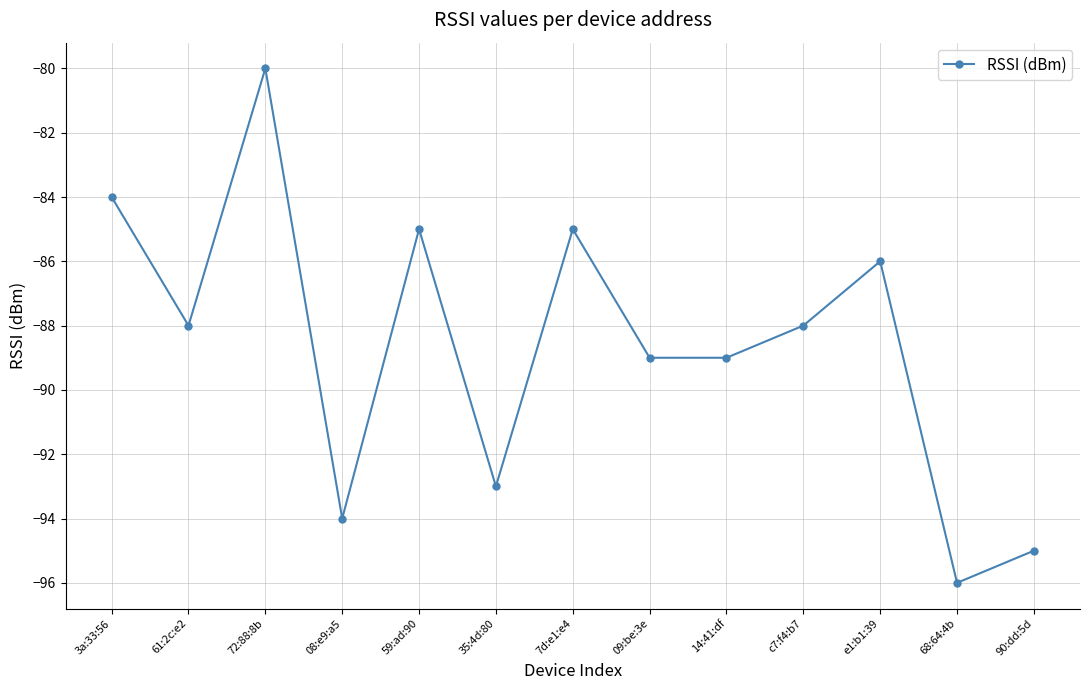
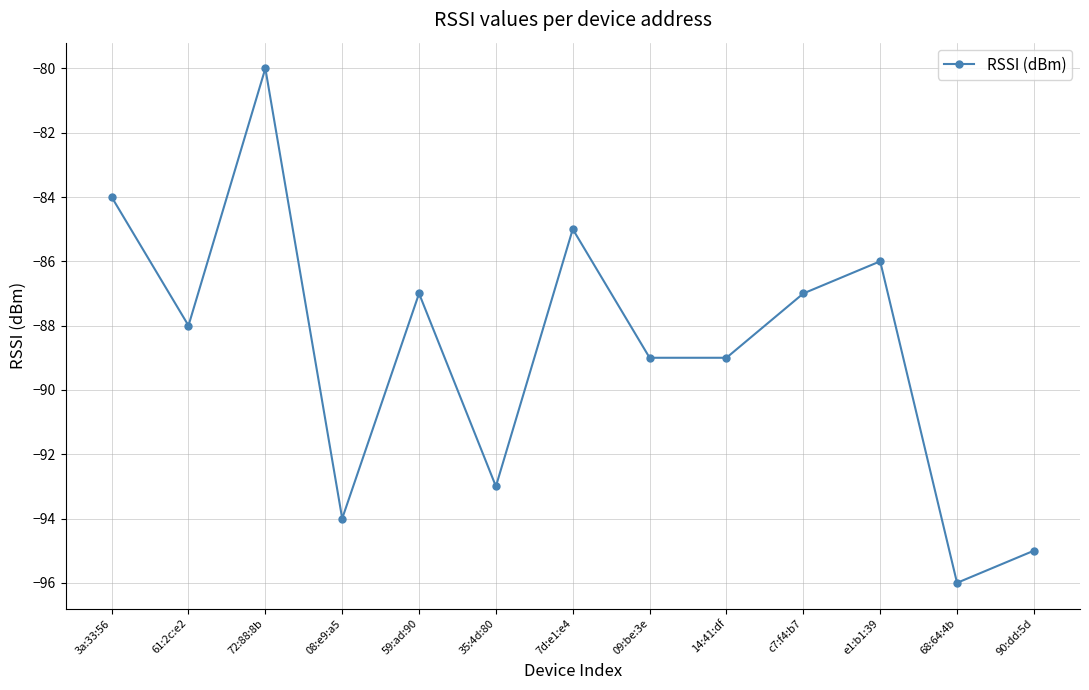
59:ad:90: -85 -> -87
c7:f4:b7: -88 -> -87
